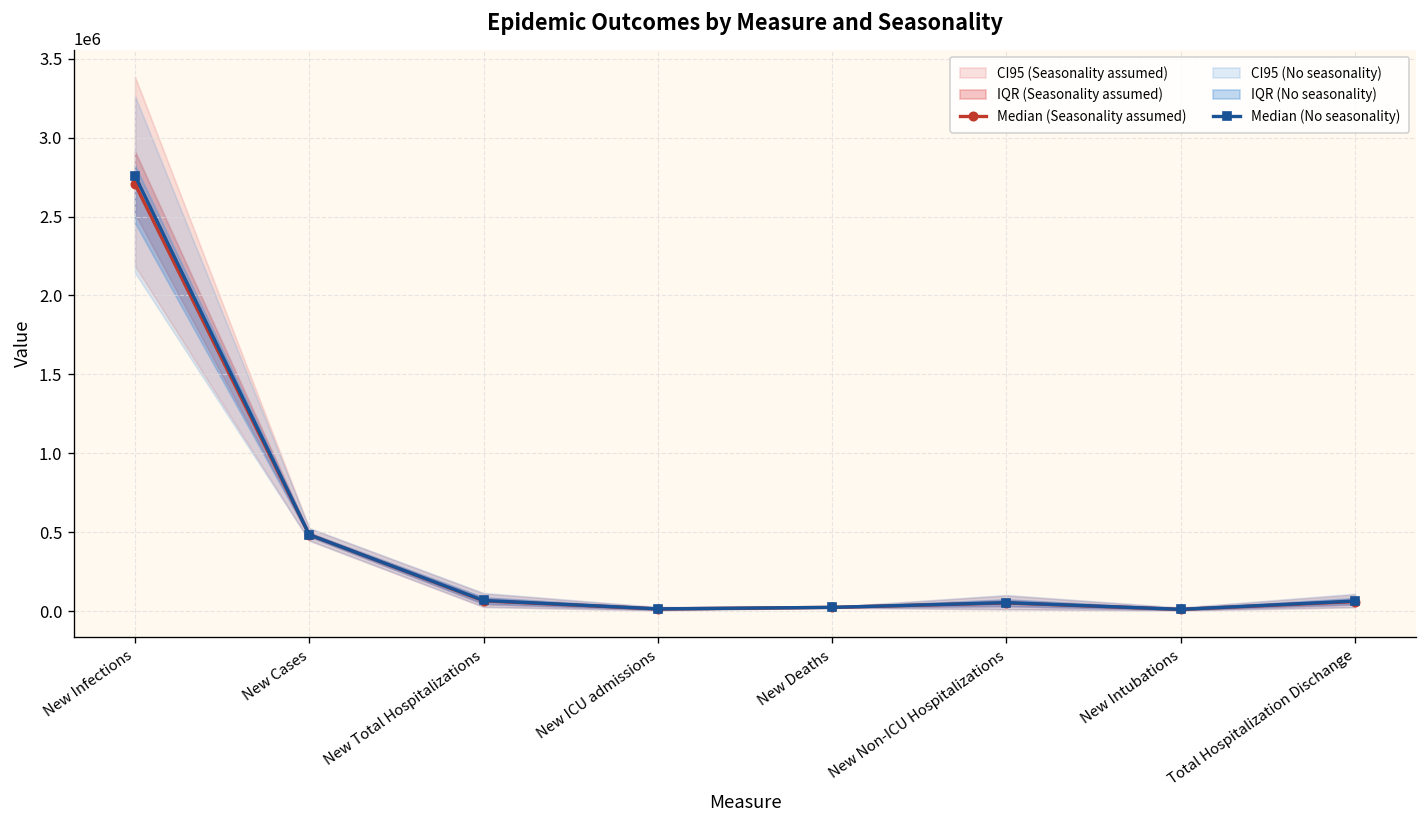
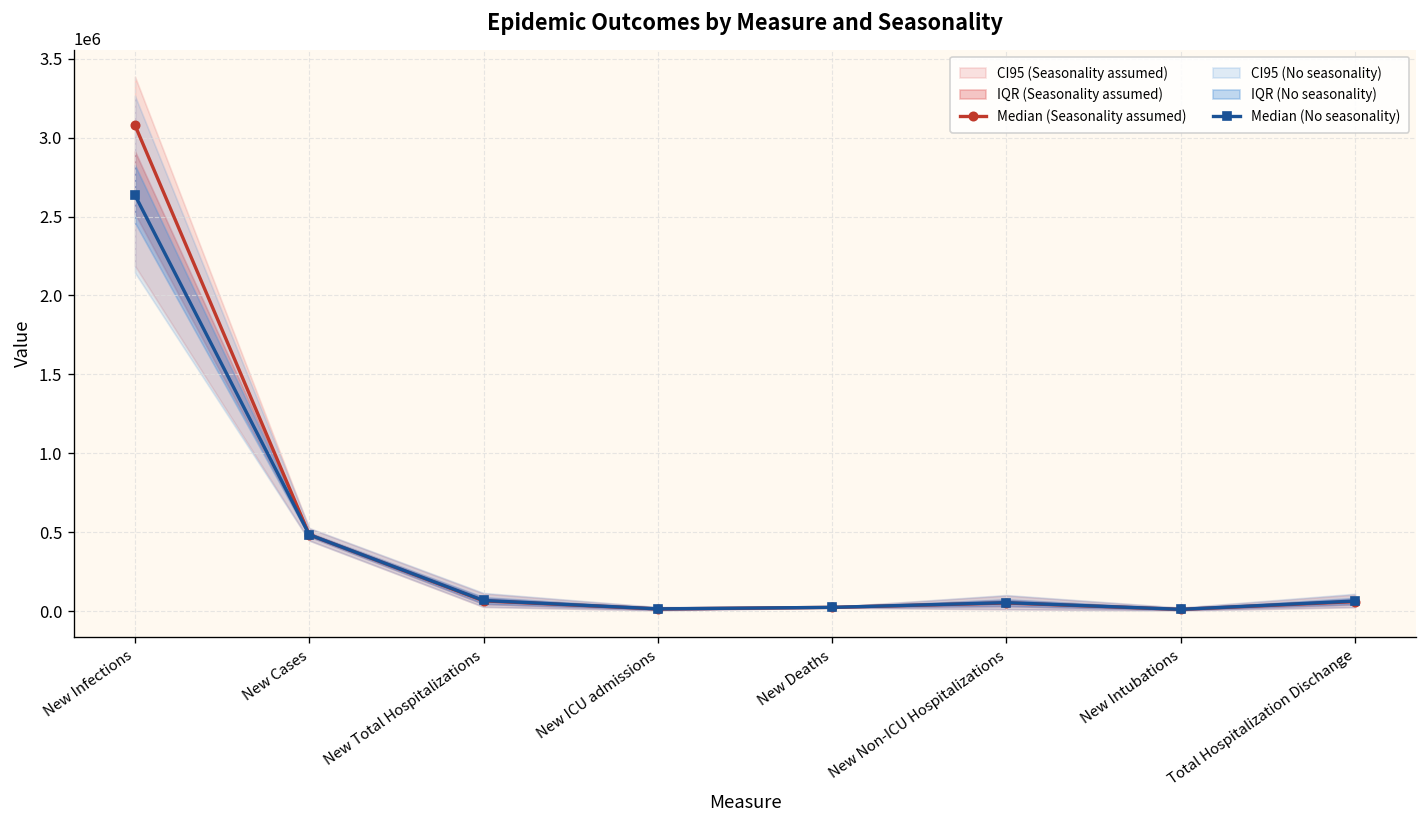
Median (Seasonality assumed), New Infections: 2710000 -> 3080000
Median (No seasonality), New Infections: 2760000 -> 2640000
